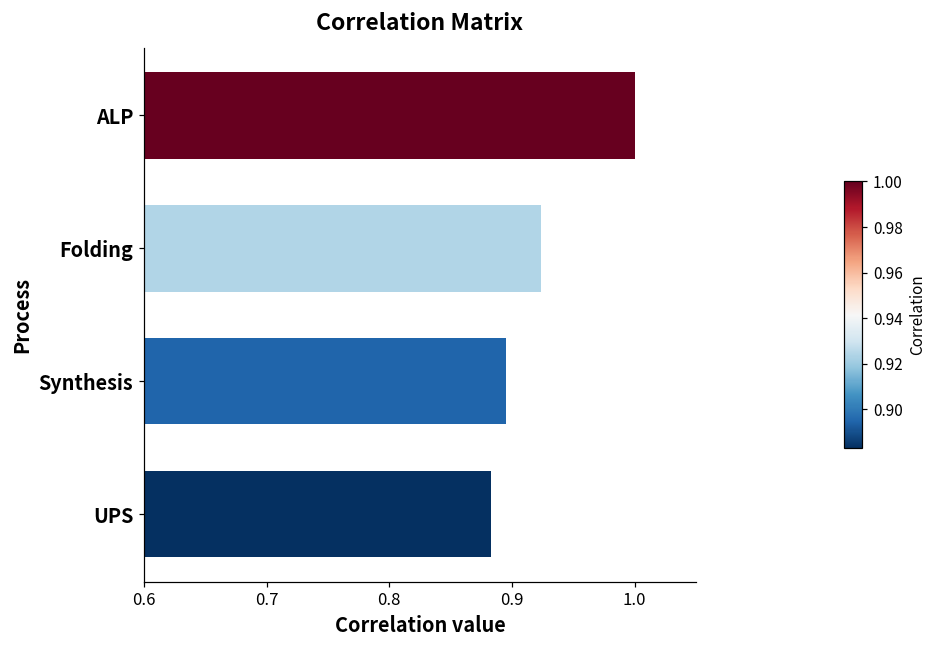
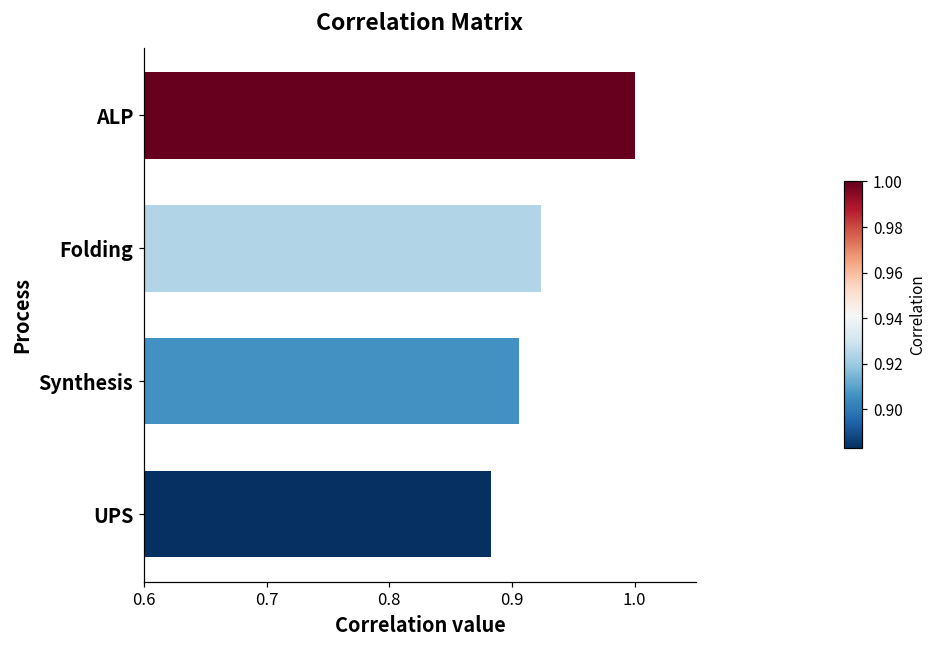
Synthesis: 0.895 -> 0.906
